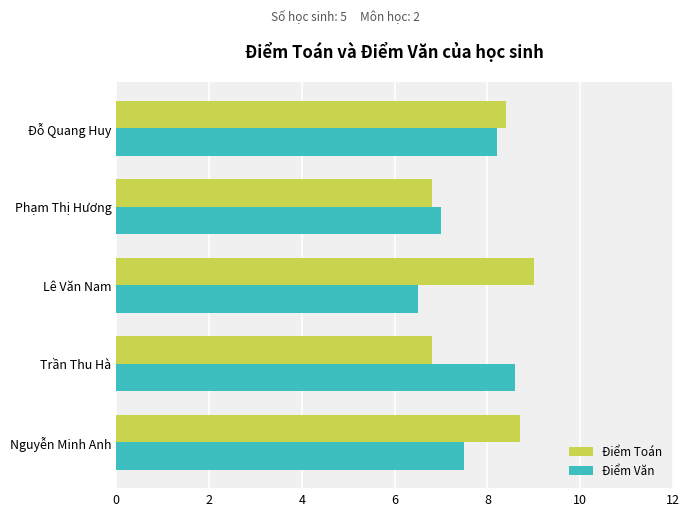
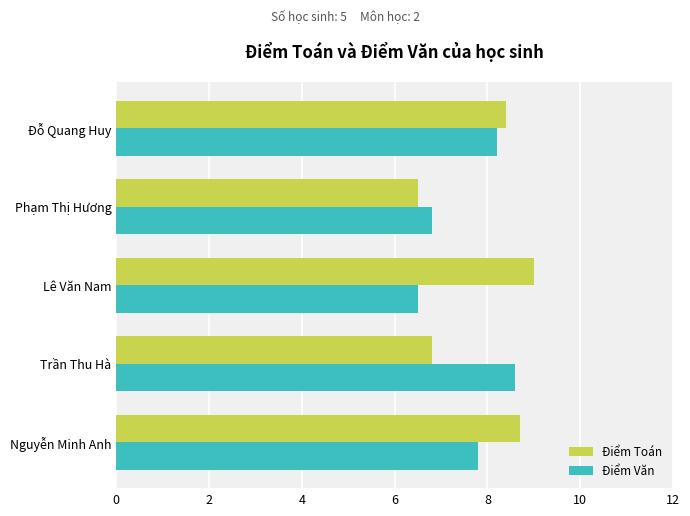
Điểm Toán, Phạm Thị Hương: 6.8 -> 6.5
Điểm Văn, Phạm Thị Hương: 7.0 -> 6.8
Điểm Văn, Nguyễn Minh Anh: 7.5 -> 7.8
